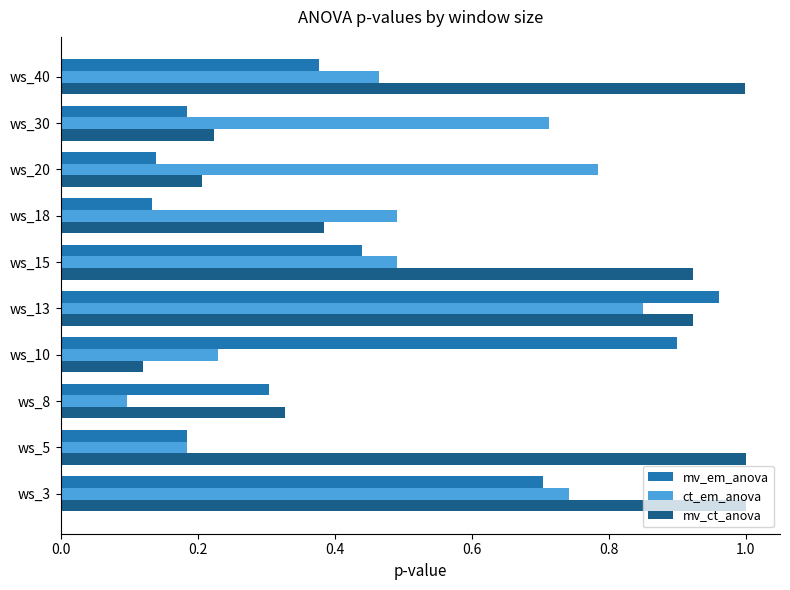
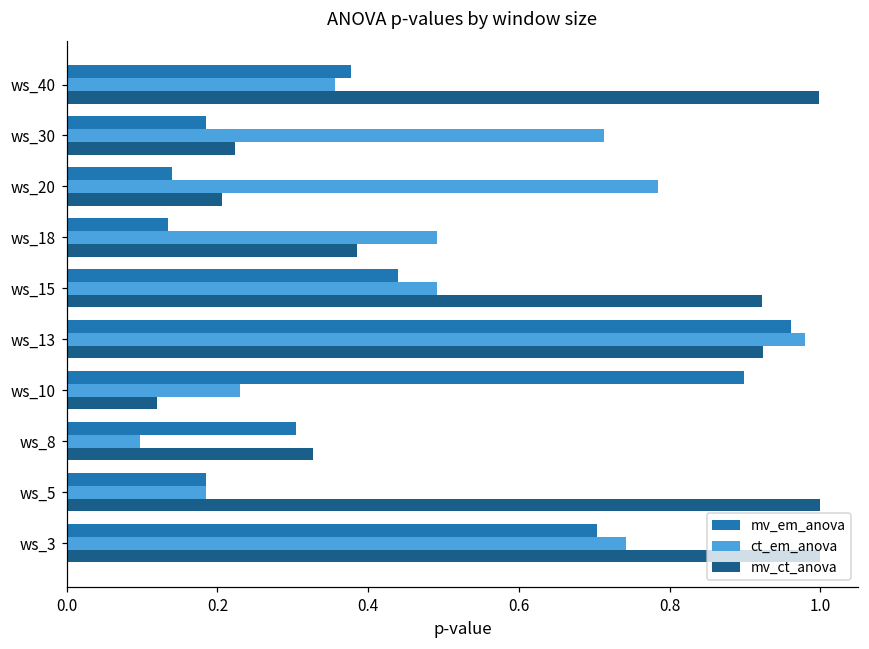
ct_em_anova, ws_40: 0.46 -> 0.36
ct_em_anova, ws_13: 0.85 -> 0.98
